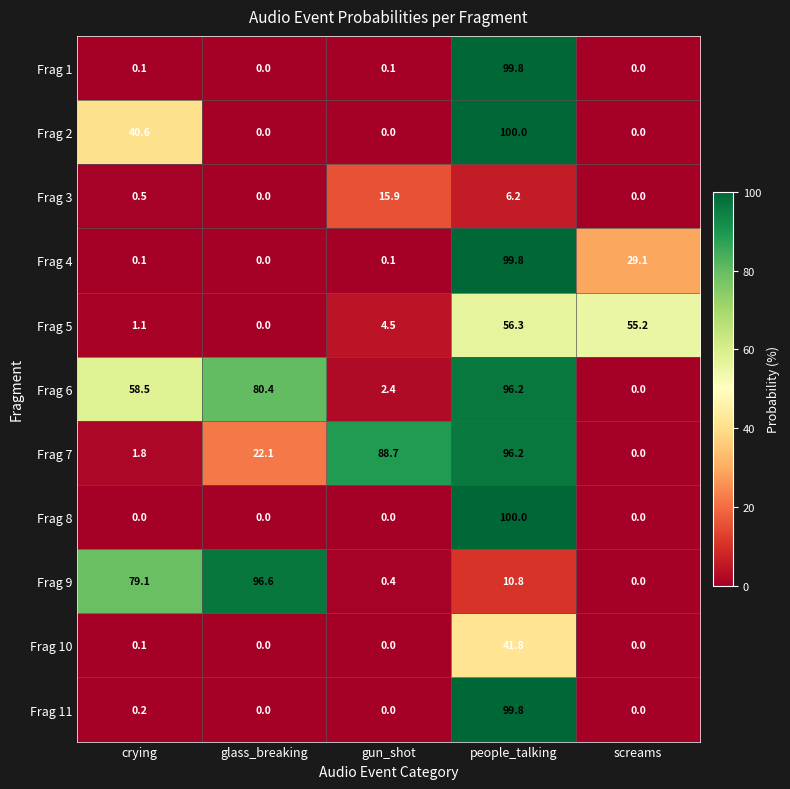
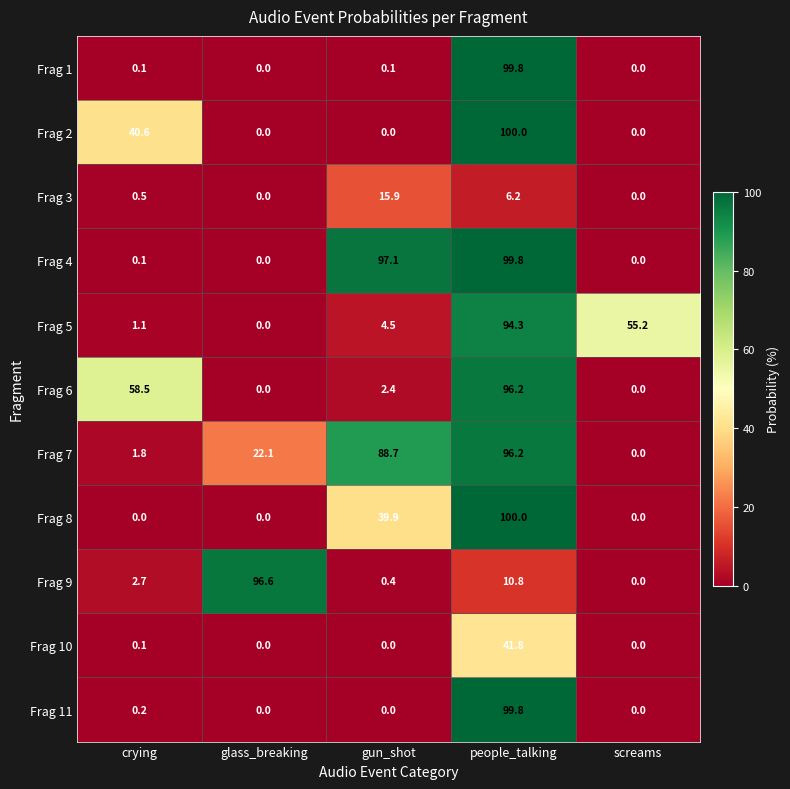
Frag 4, gun_shot: 0.1 -> 97.1
Frag 4, screams: 29.1 -> 0.0
Frag 5, people_talking: 56.3 -> 94.3
Frag 6, glass_breaking: 80.4 -> 0.0
Frag 8, gun_shot: 0.0 -> 39.9
Frag 9, crying: 79.1 -> 2.7
